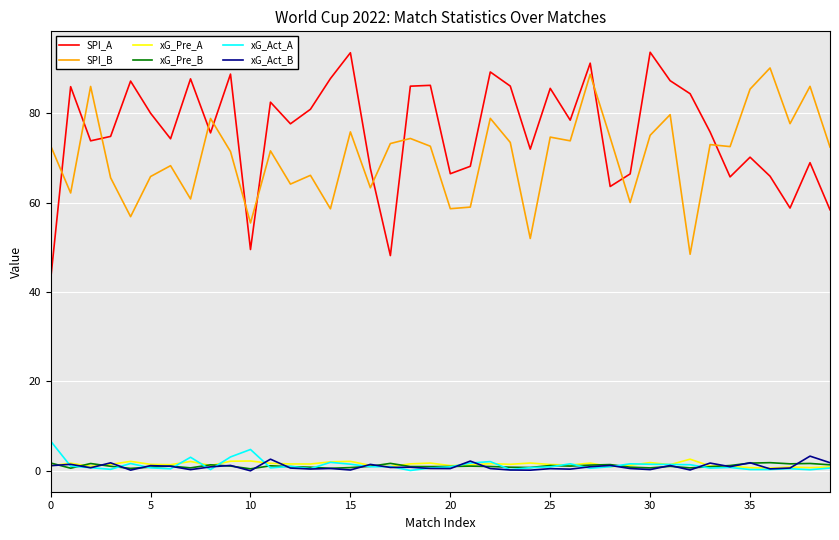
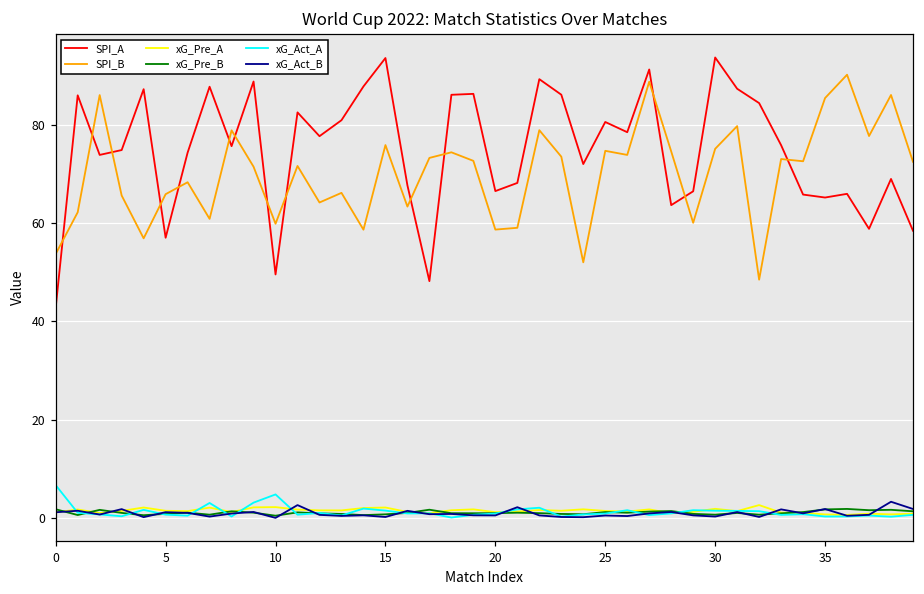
SPI_B, 0: 73 -> 54
SPI_A, 5: 80 -> 57
SPI_B, 10: 55 -> 60
SPI_A, 25: 86 -> 81
SPI_A, 35: 70 -> 65
